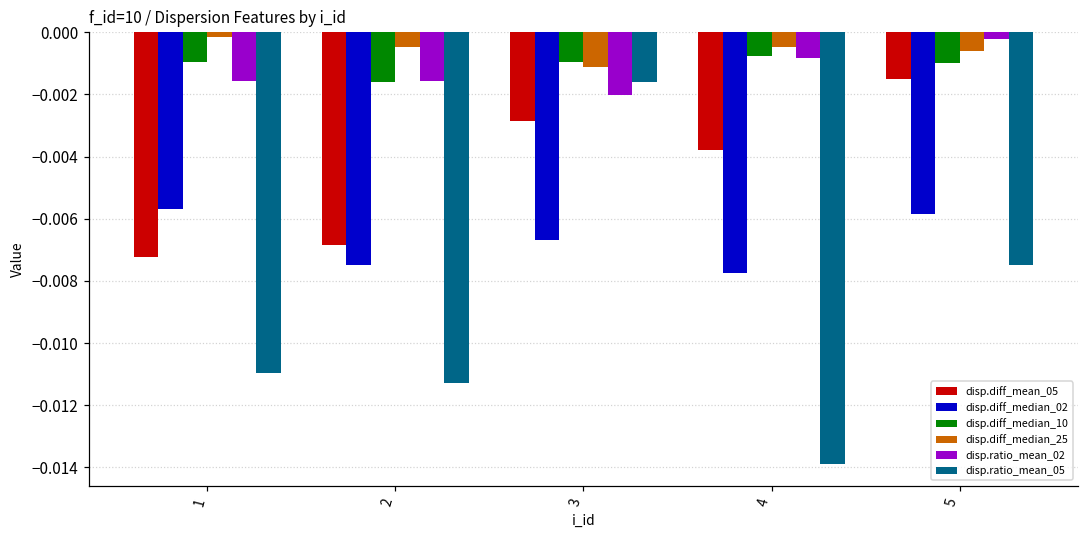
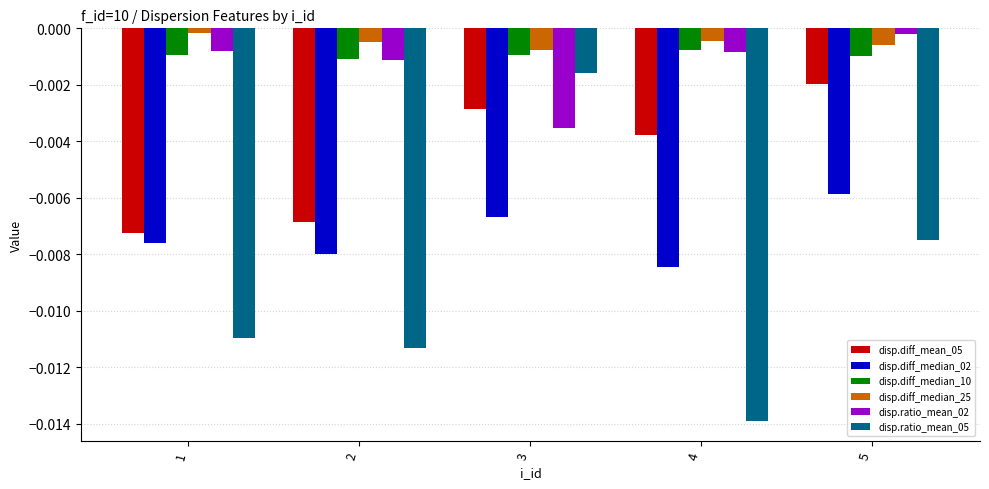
disp.diff_median_02, 1: -0.0057 -> -0.0076
disp.ratio_mean_02, 1: -0.0016 -> -0.0008
disp.diff_median_02, 2: -0.0075 -> -0.0080
disp.diff_median_10, 2: -0.0016 -> -0.0011
disp.ratio_mean_02, 2: -0.0016 -> -0.0011
disp.diff_median_25, 3: -0.0011 -> -0.0008
disp.ratio_mean_02, 3: -0.0020 -> -0.0035
disp.diff_median_02, 4: -0.0077 -> -0.0085
disp.diff_mean_05, 5: -0.0015 -> -0.0020
